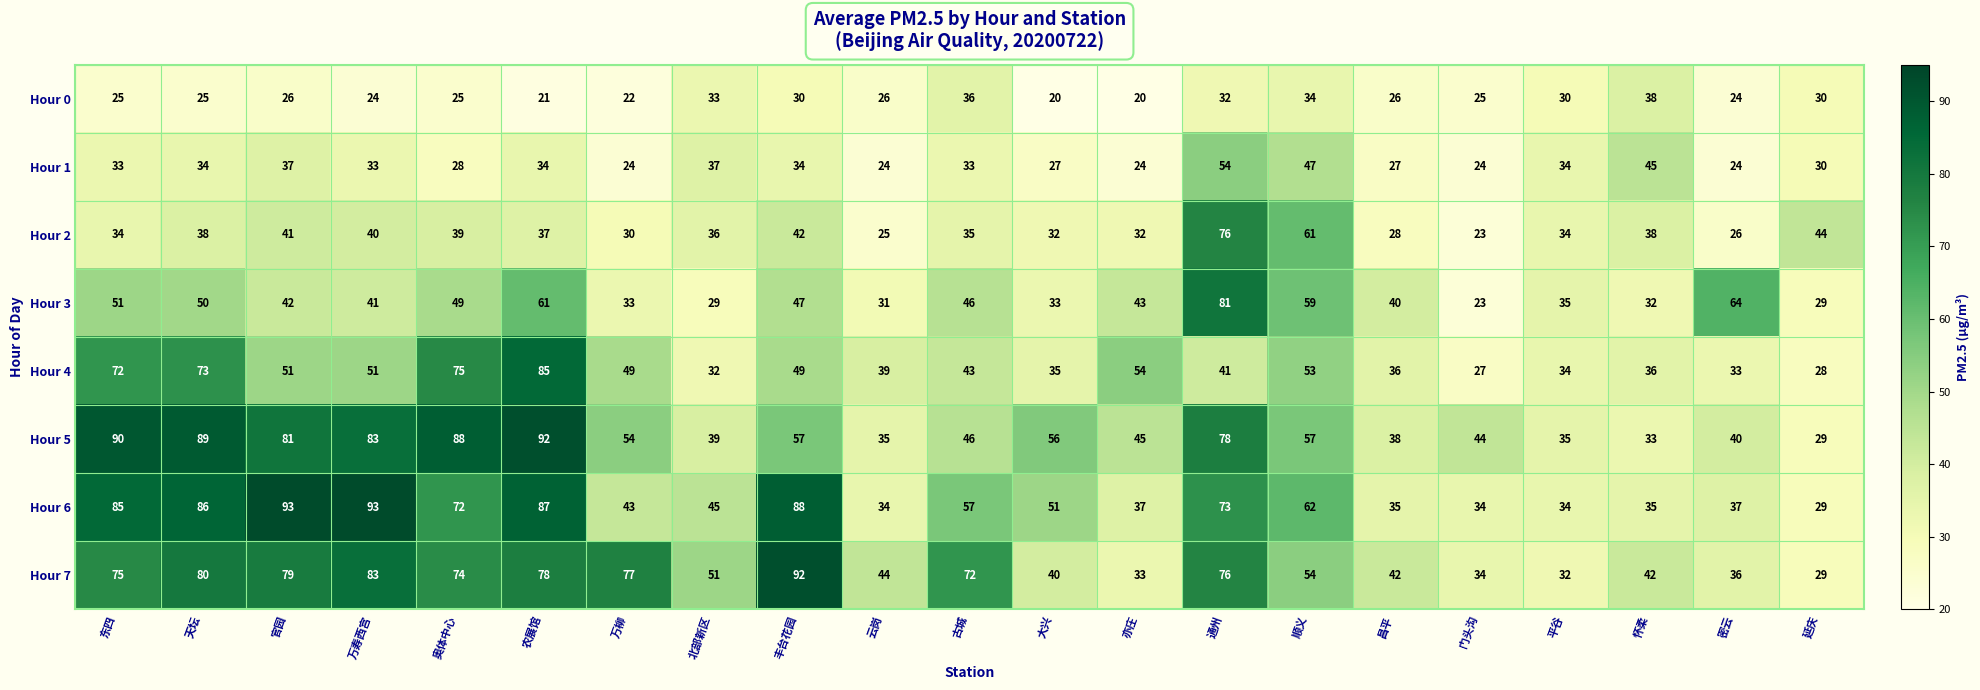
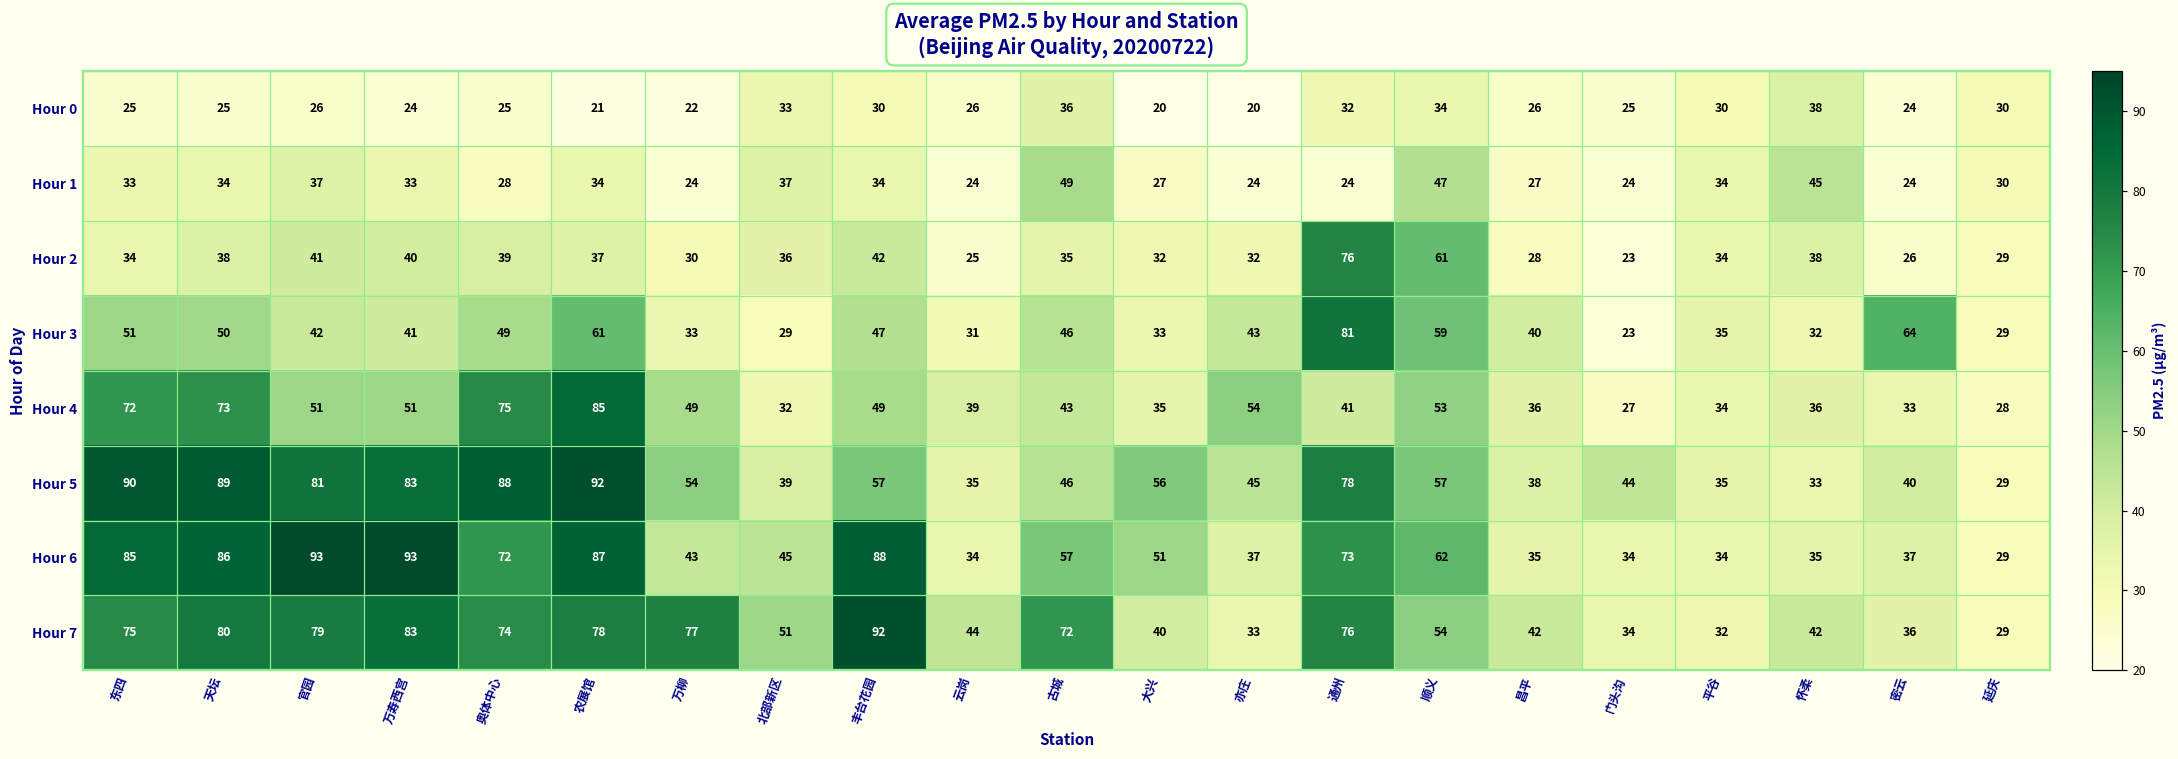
Hour 1, 古城: 33 -> 49
Hour 1, 通州: 54 -> 24
Hour 2, 延庆: 44 -> 29
